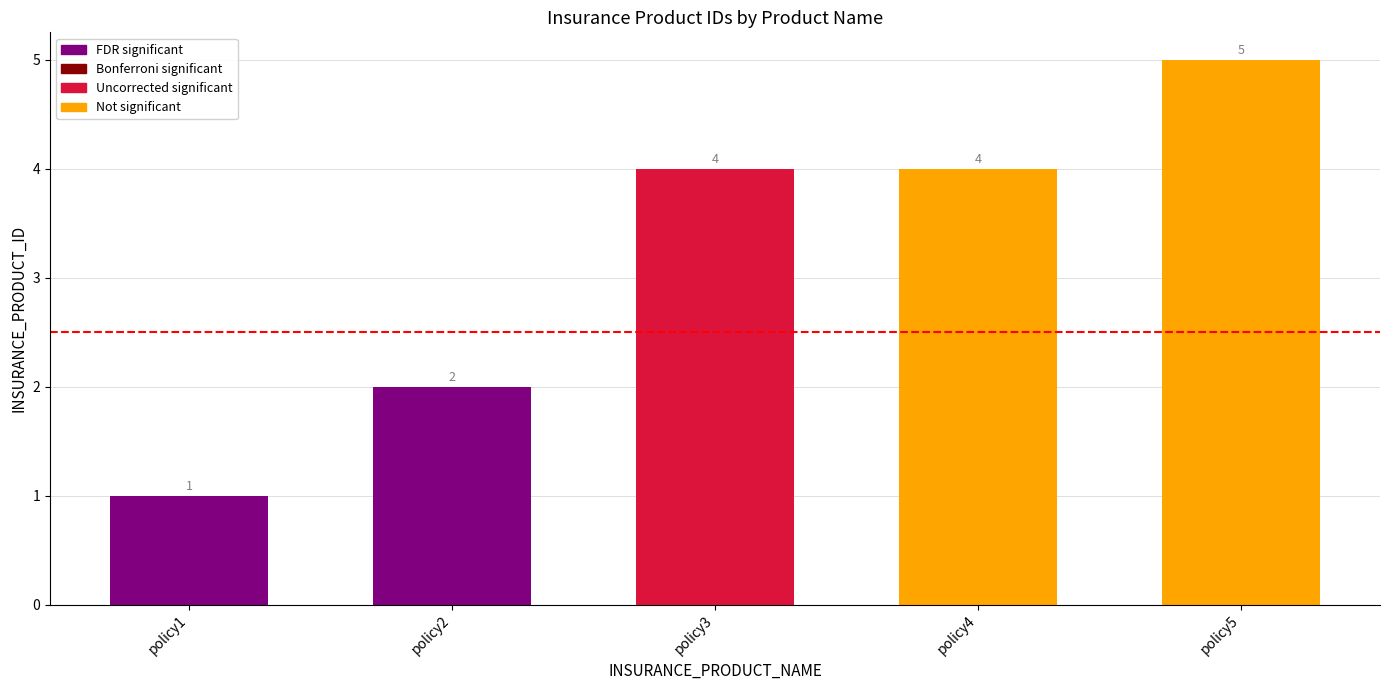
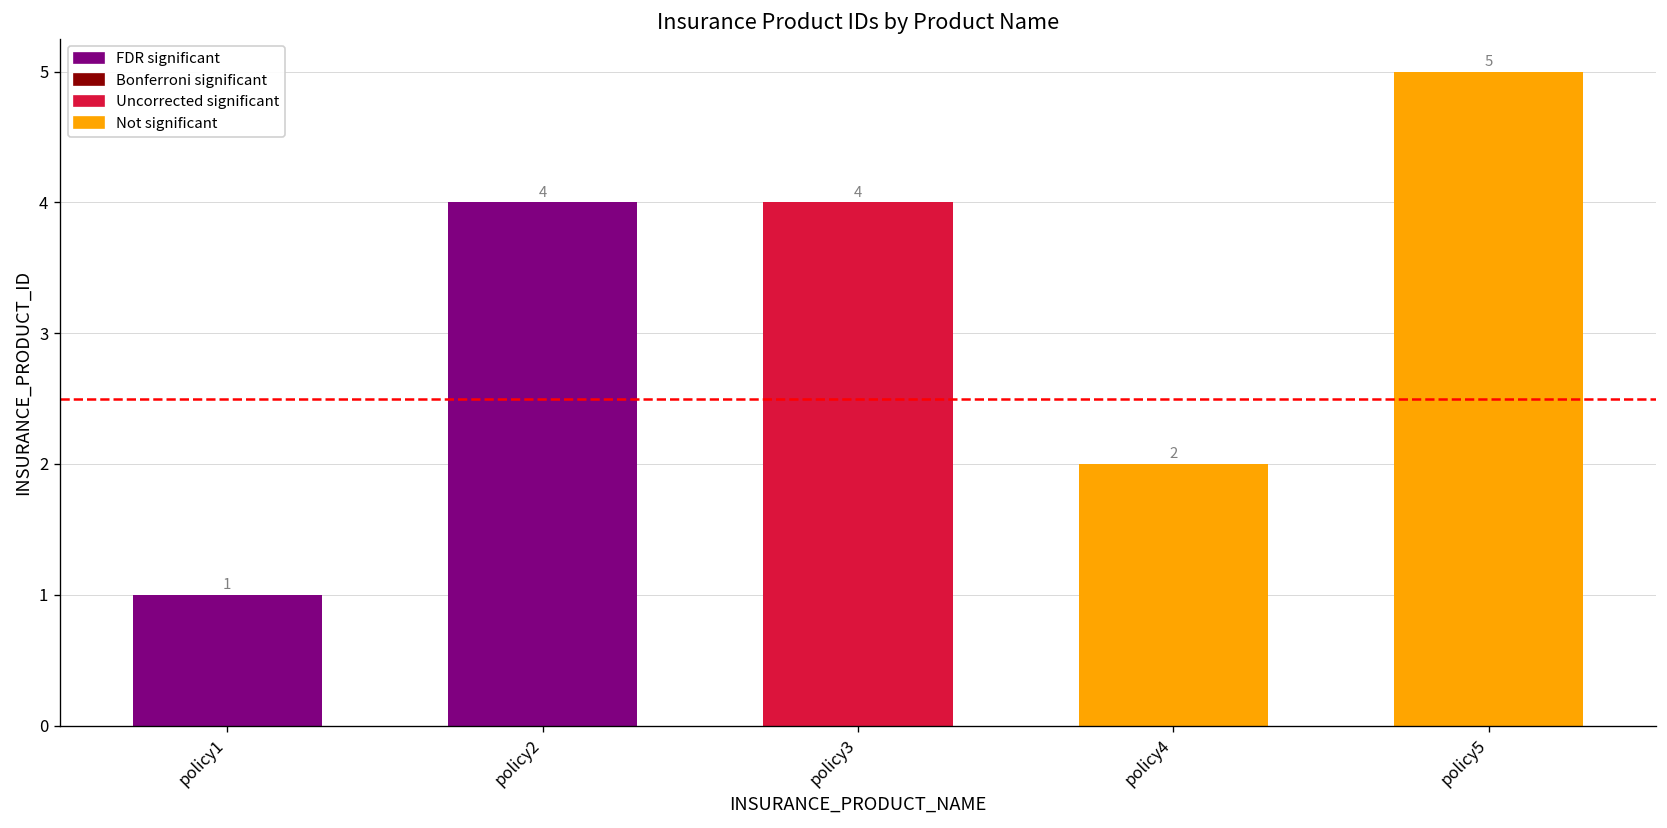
policy2: 2 -> 4
policy4: 4 -> 2
